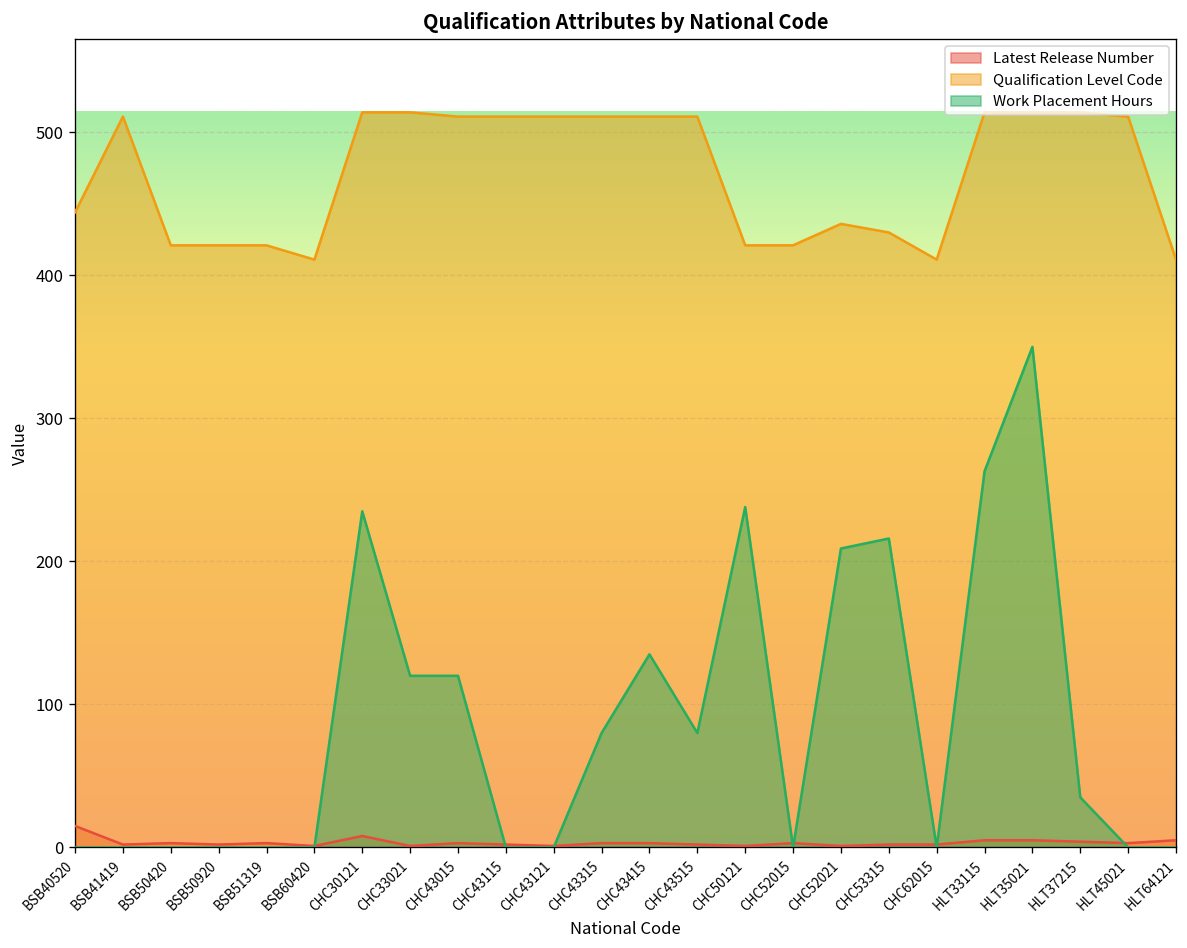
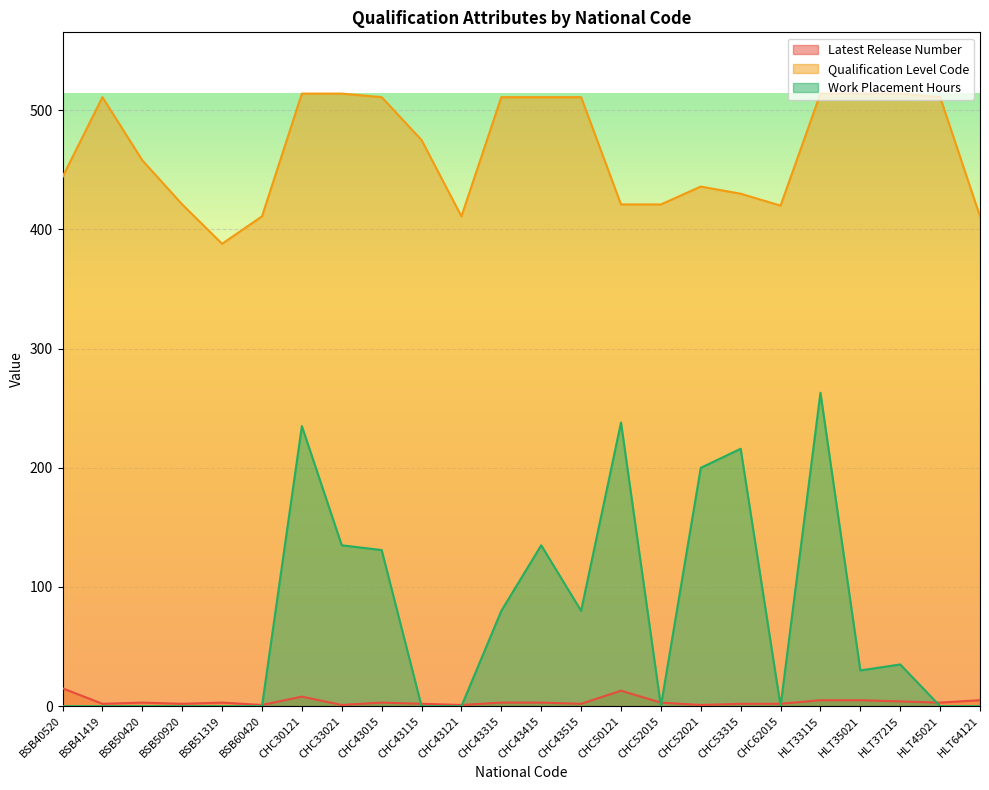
Qualification Level Code, BSB50420: 421 -> 458
Qualification Level Code, BSB51319: 421 -> 388
Work Placement Hours, CHC33021: 120 -> 135
Work Placement Hours, CHC43015: 120 -> 131
Qualification Level Code, CHC43115: 511 -> 475
Qualification Level Code, CHC43121: 511 -> 411
Latest Release Number, CHC50121: 1 -> 13
Work Placement Hours, CHC52021: 209 -> 200
Qualification Level Code, CHC62015: 411 -> 420
Work Placement Hours, HLT35021: 350 -> 30
